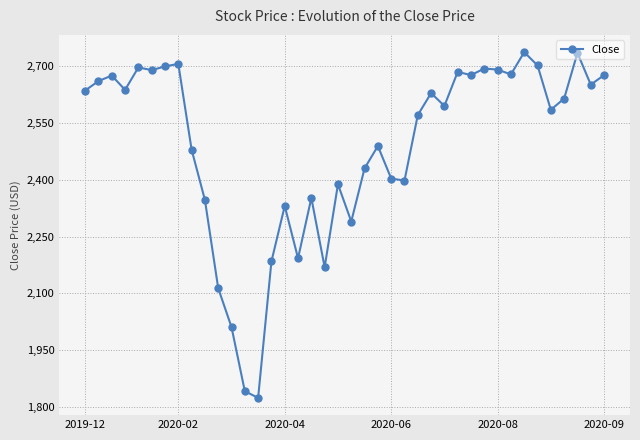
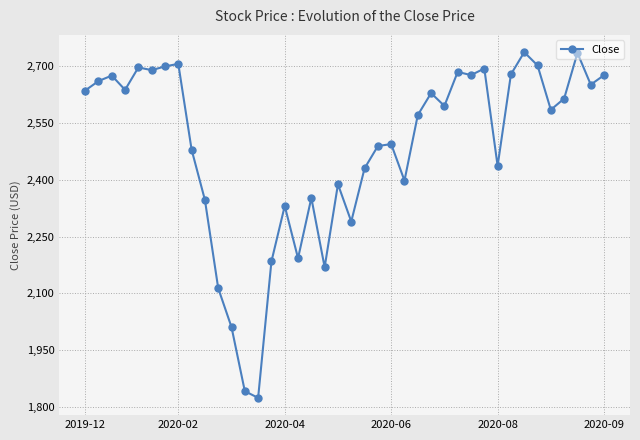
2020-06: 2,400 -> 2,490
2020-08: 2,690 -> 2,440
